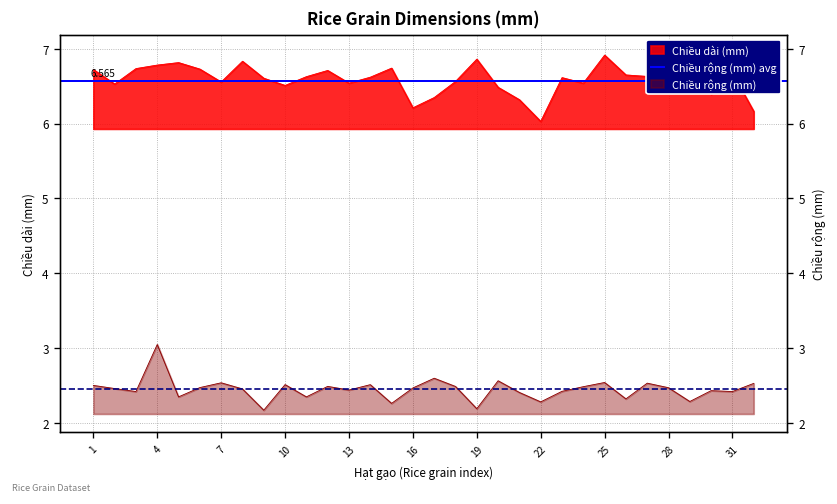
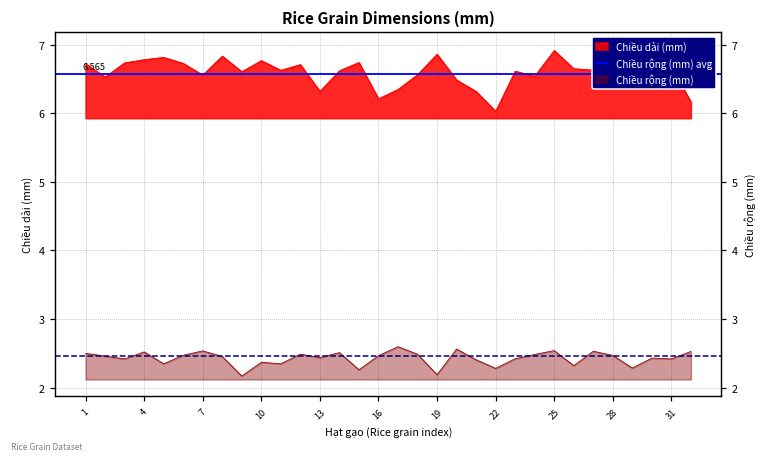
Chiều rộng (mm), 4: 3.0 -> 2.5
Chiều dài (mm), 10: 6.5 -> 6.8
Chiều rộng (mm), 10: 2.5 -> 2.4
Chiều dài (mm), 13: 6.5 -> 6.3
